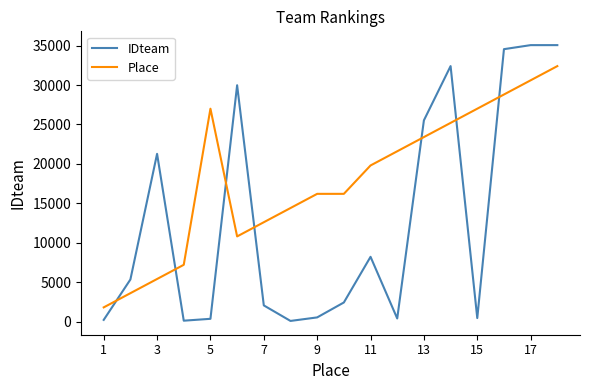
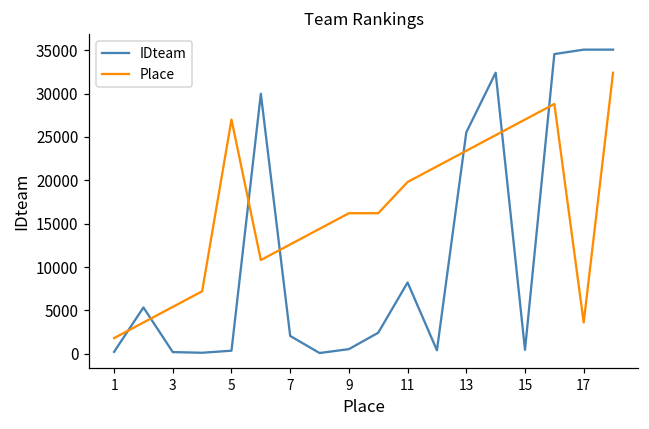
IDteam, 3: 21000 -> 0
Place, 17: 31000 -> 4000
